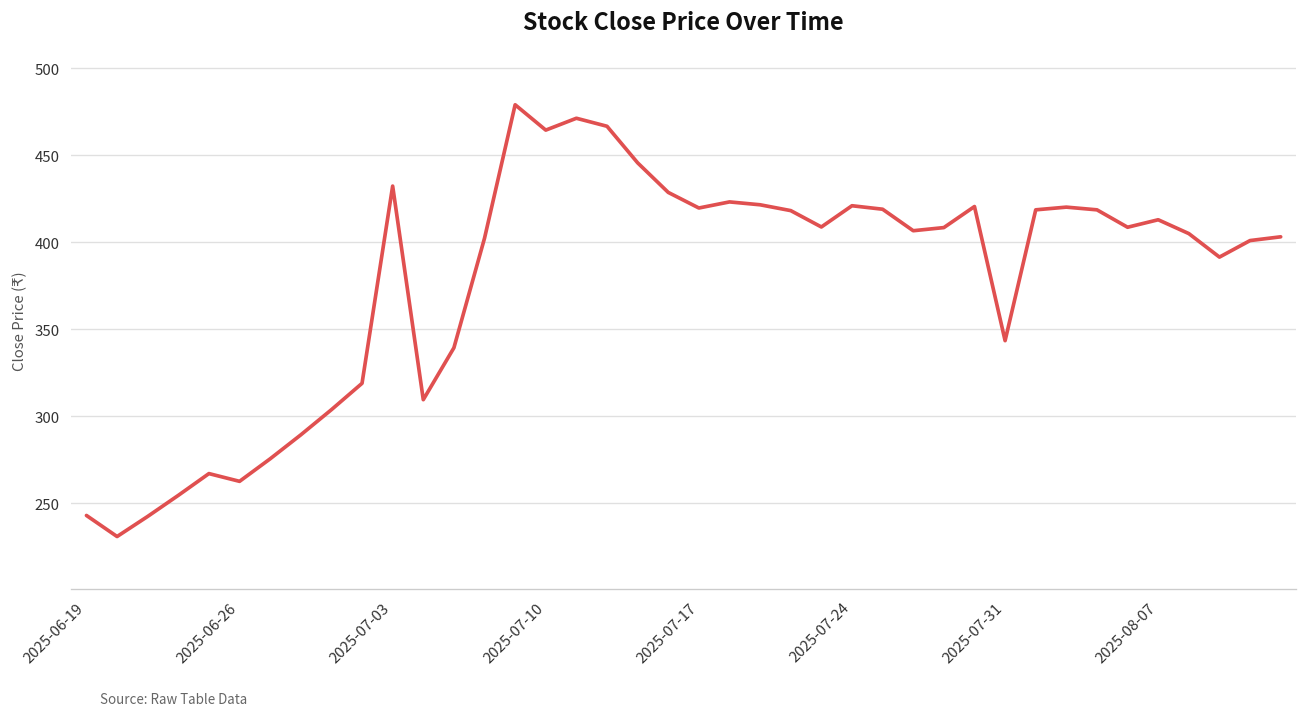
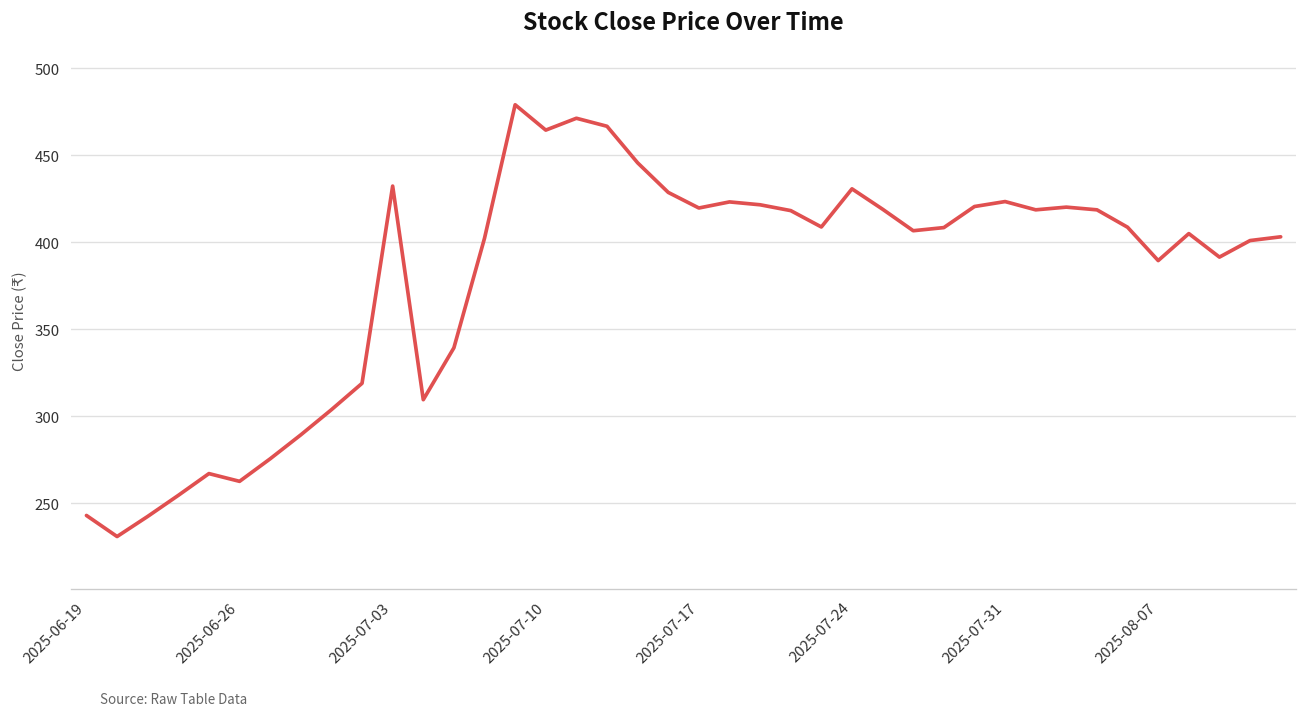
2025-07-24: 421 -> 431
2025-07-31: 344 -> 423
2025-08-07: 413 -> 390
